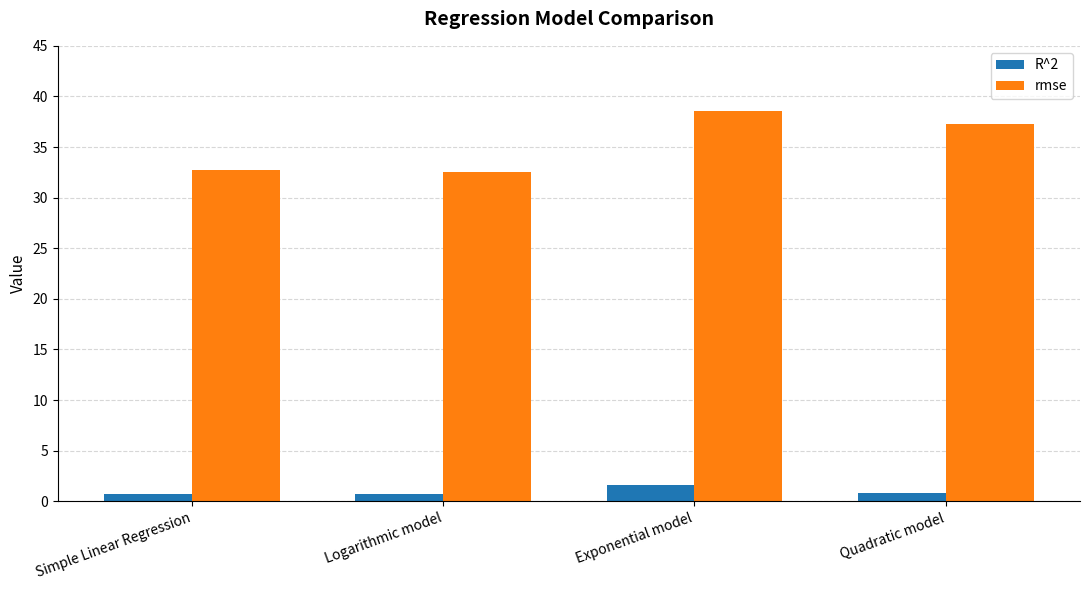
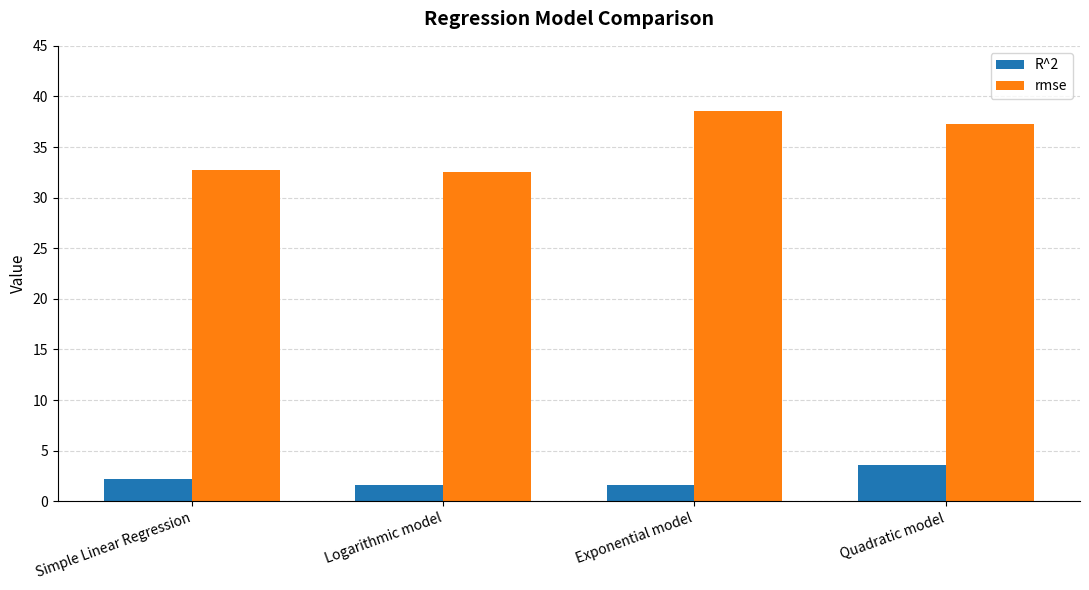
R^2, Simple Linear Regression: 0.7 -> 2.2
R^2, Logarithmic model: 0.7 -> 1.6
R^2, Quadratic model: 0.8 -> 3.6
